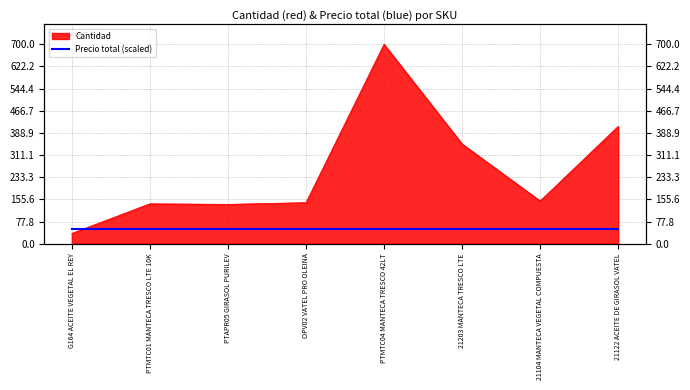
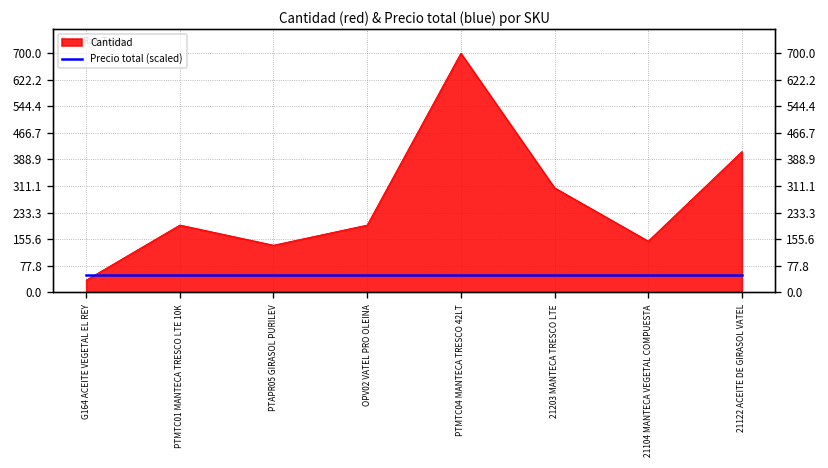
Cantidad, PTMTC01 MANTECA TRESCO LTE 10K: 140 -> 200
Cantidad, OPV02 VATEL PRO OLEINA: 140 -> 200
Cantidad, 21203 MANTECA TRESCO LTE: 350 -> 310
